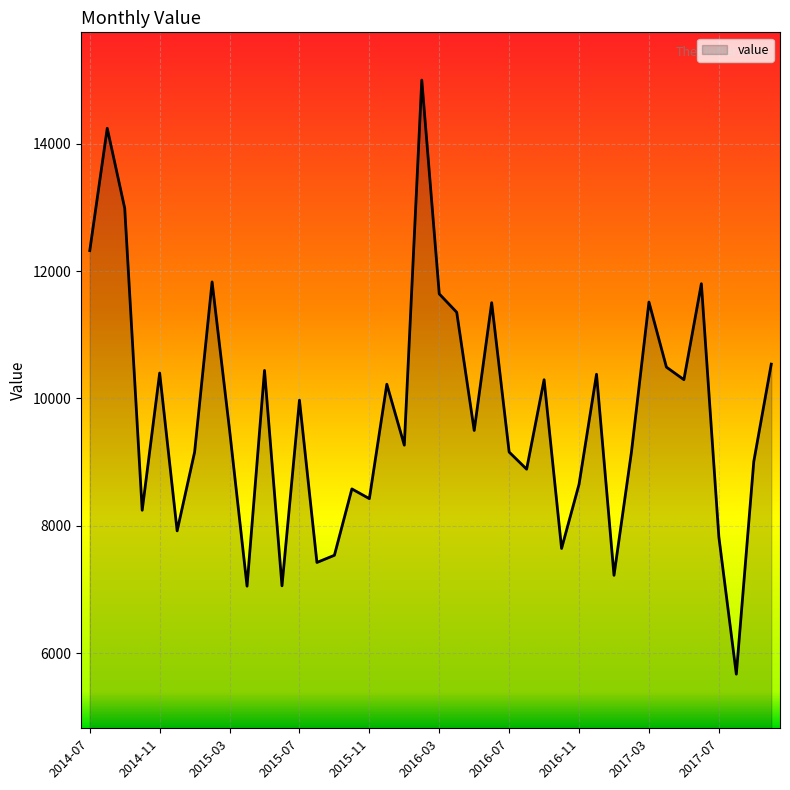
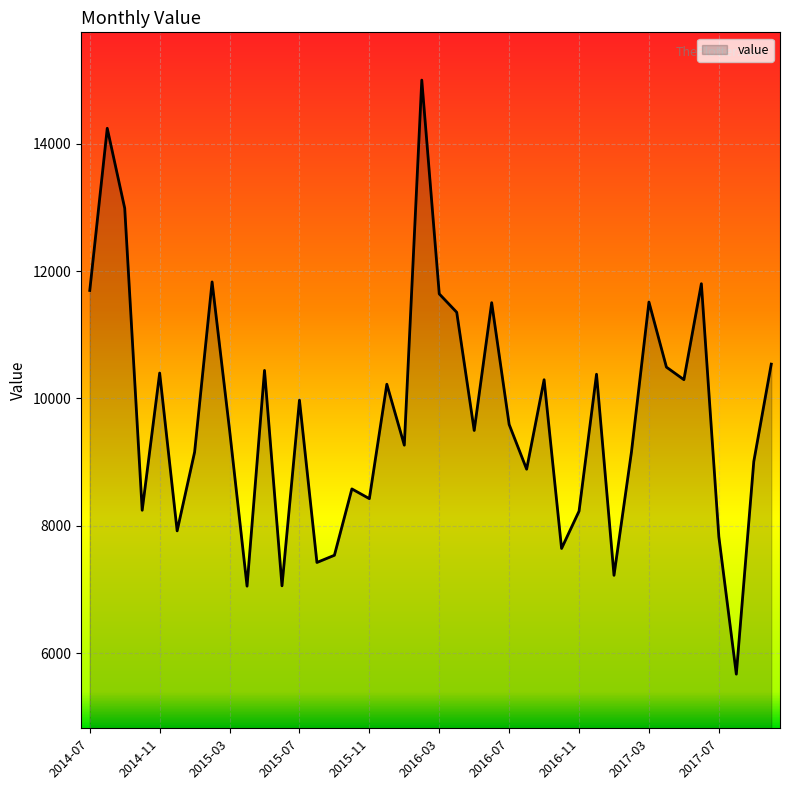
2014-07: 12300 -> 11700
2016-07: 9200 -> 9600
2016-11: 8700 -> 8200
